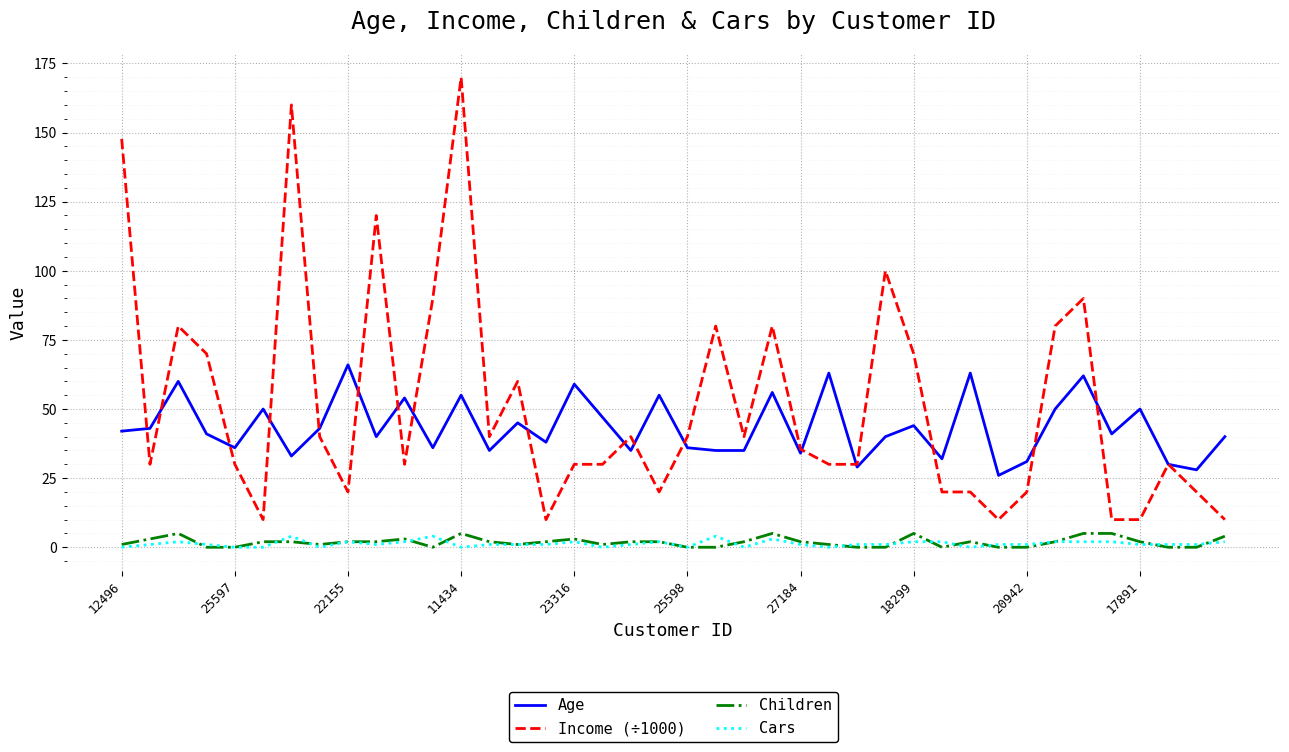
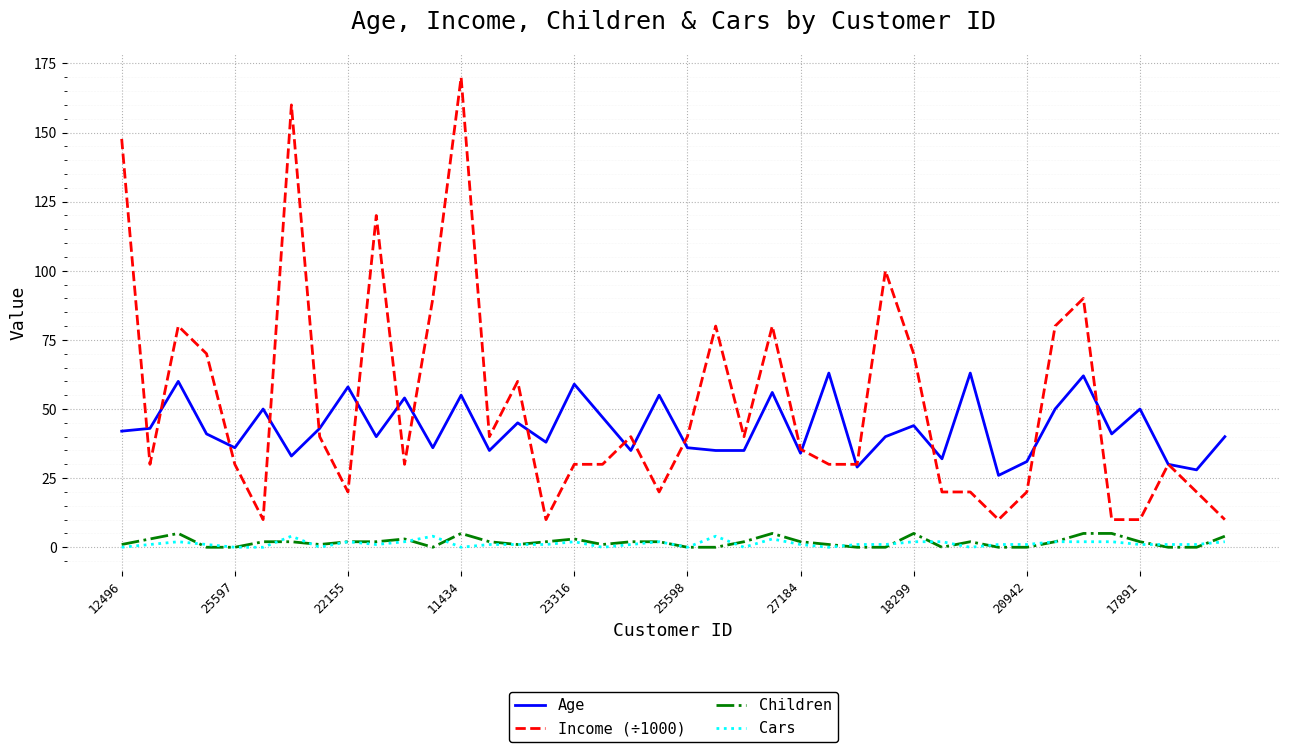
Age, 22155: 66 -> 58
